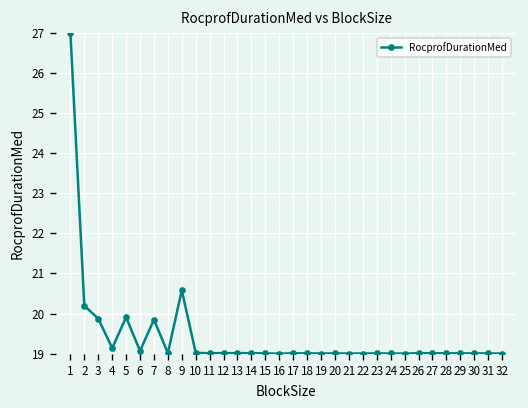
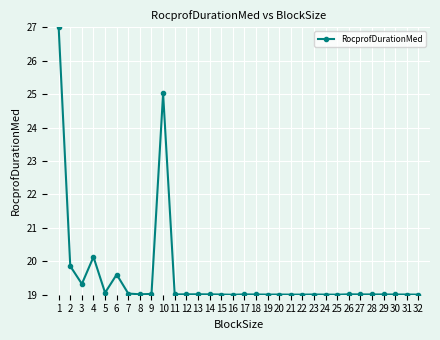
2: 20.2 -> 19.9
3: 19.9 -> 19.3
4: 19.1 -> 20.1
5: 19.9 -> 19.1
6: 19.1 -> 19.6
7: 19.8 -> 19.0
9: 20.6 -> 19.0
10: 19.0 -> 25.0
